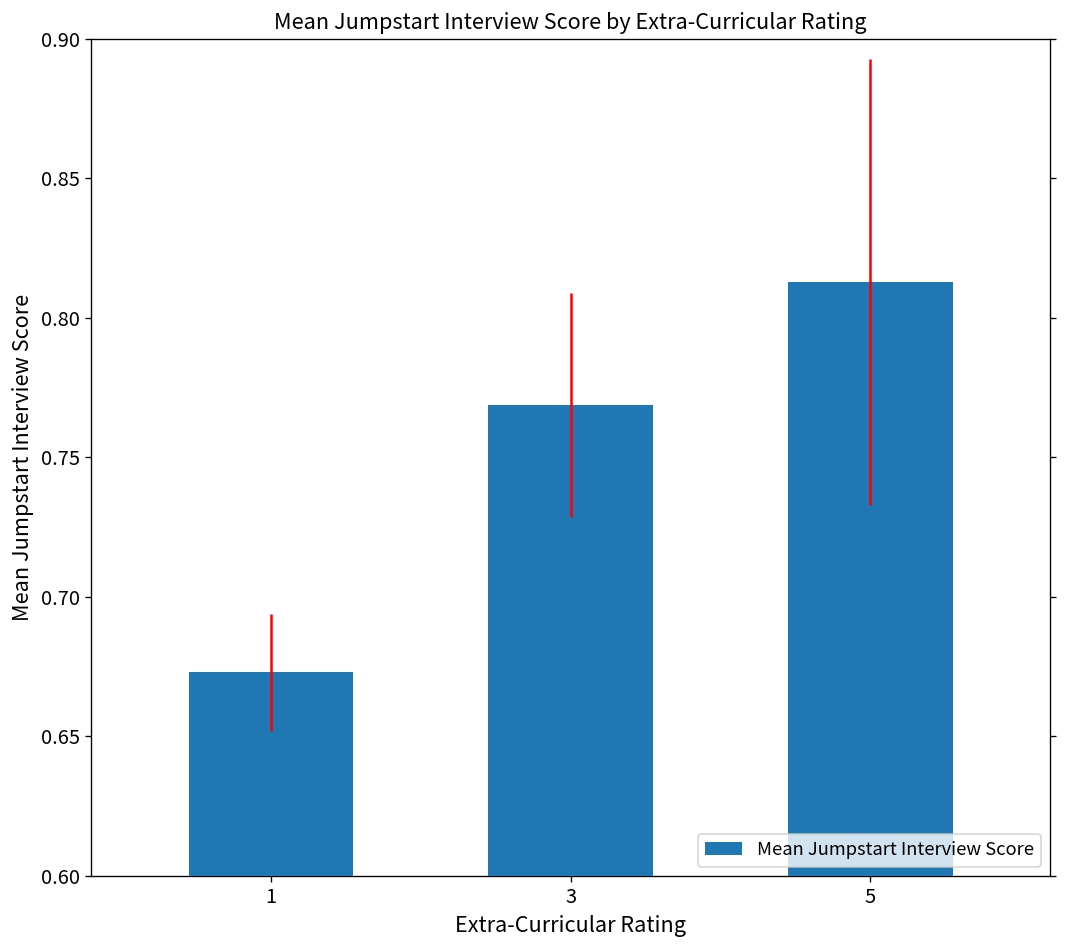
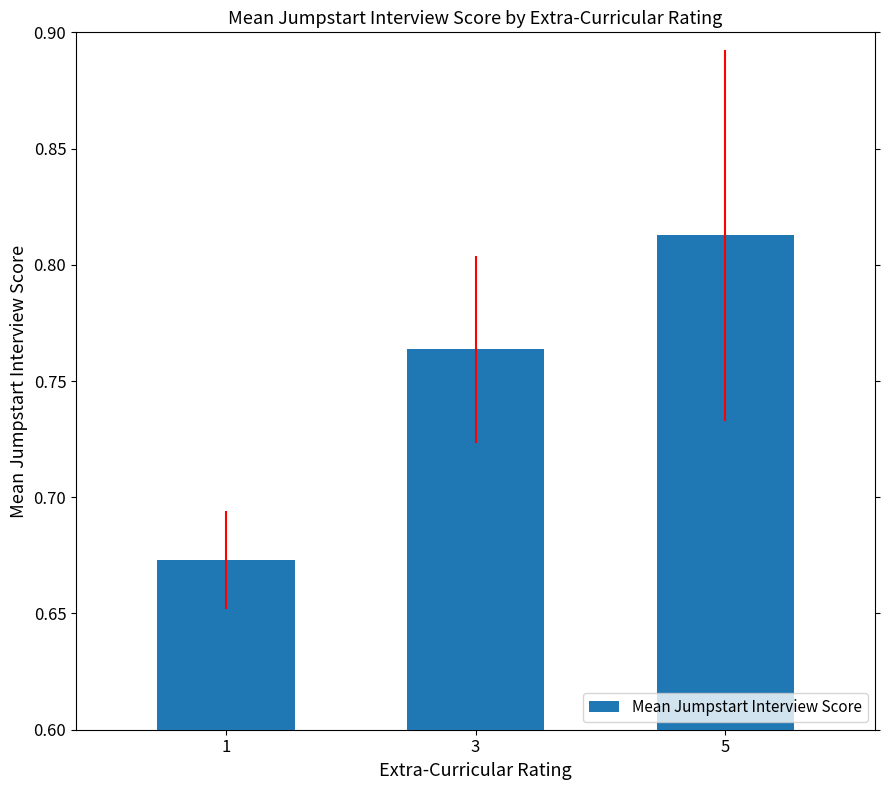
3: 0.769 -> 0.764
